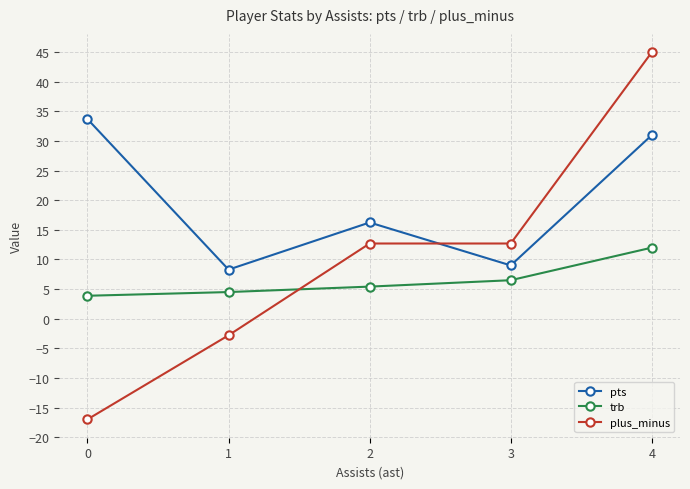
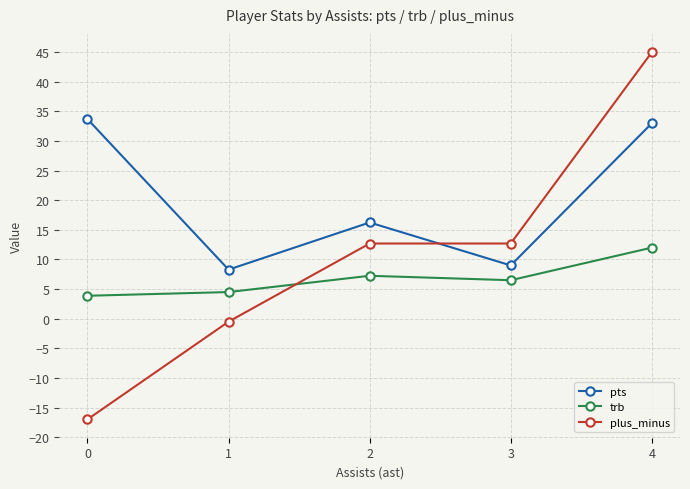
plus_minus, 1: -3 -> -1
trb, 2: 5 -> 7
pts, 4: 31 -> 33
